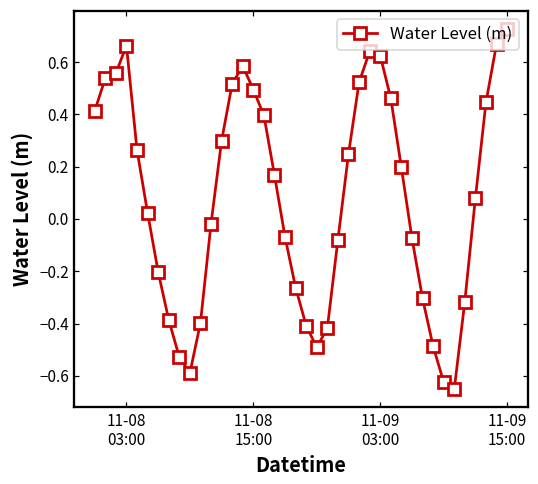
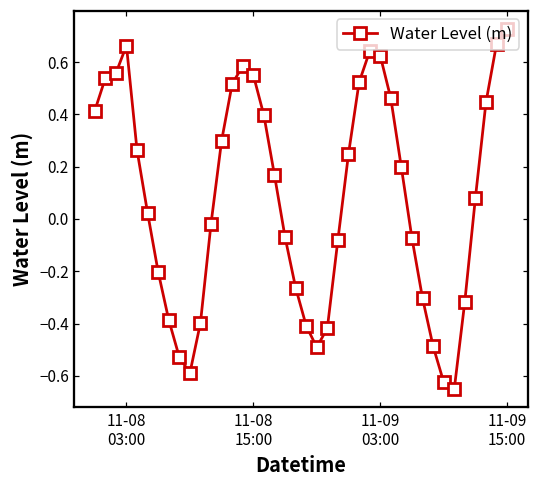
11-08 15:00: 0.49 -> 0.55
